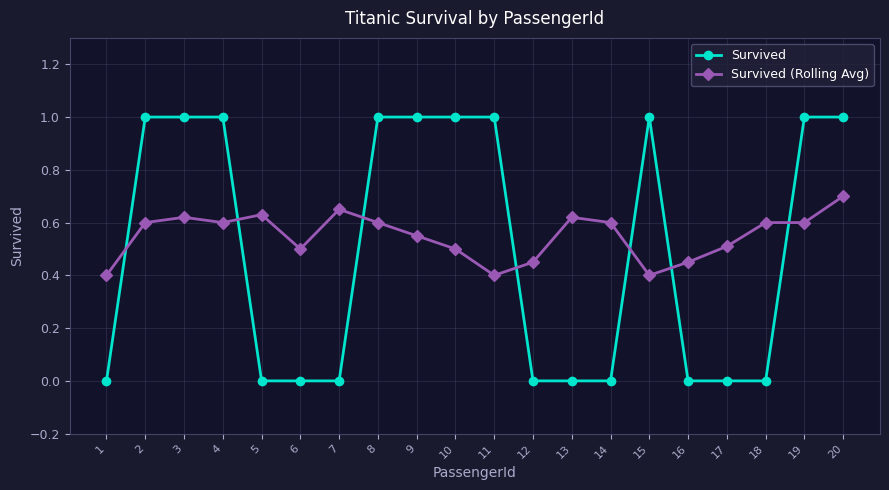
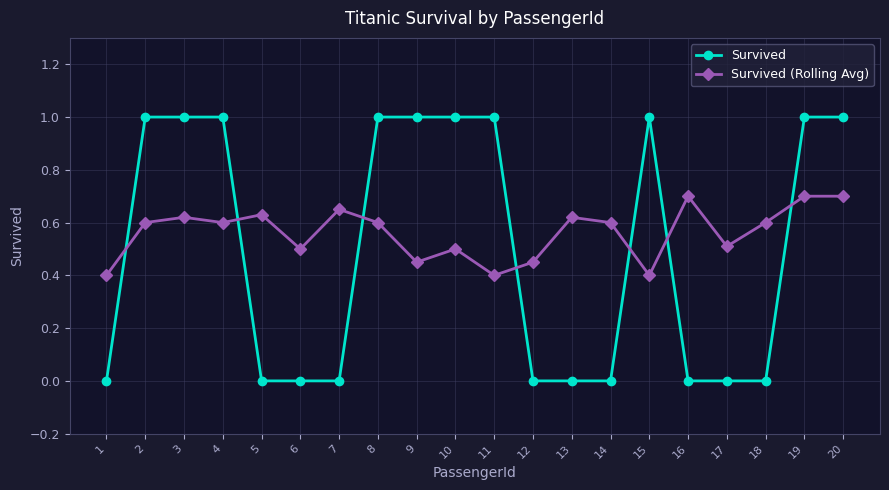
Survived (Rolling Avg), 9: 0.55 -> 0.45
Survived (Rolling Avg), 16: 0.45 -> 0.70
Survived (Rolling Avg), 19: 0.6 -> 0.7
